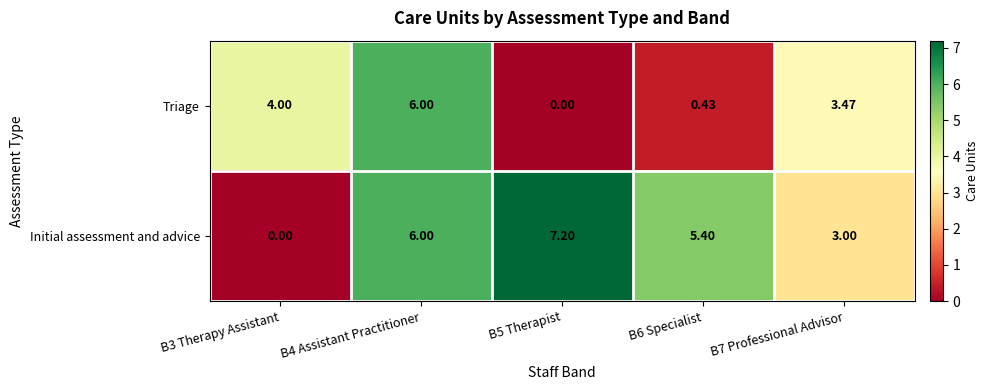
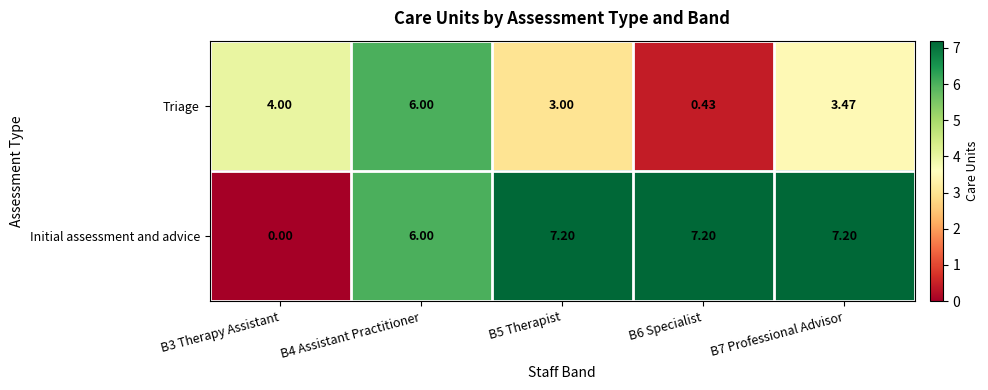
Triage, B5 Therapist: 0.00 -> 3.00
Initial assessment and advice, B6 Specialist: 5.40 -> 7.20
Initial assessment and advice, B7 Professional Advisor: 3.00 -> 7.20
